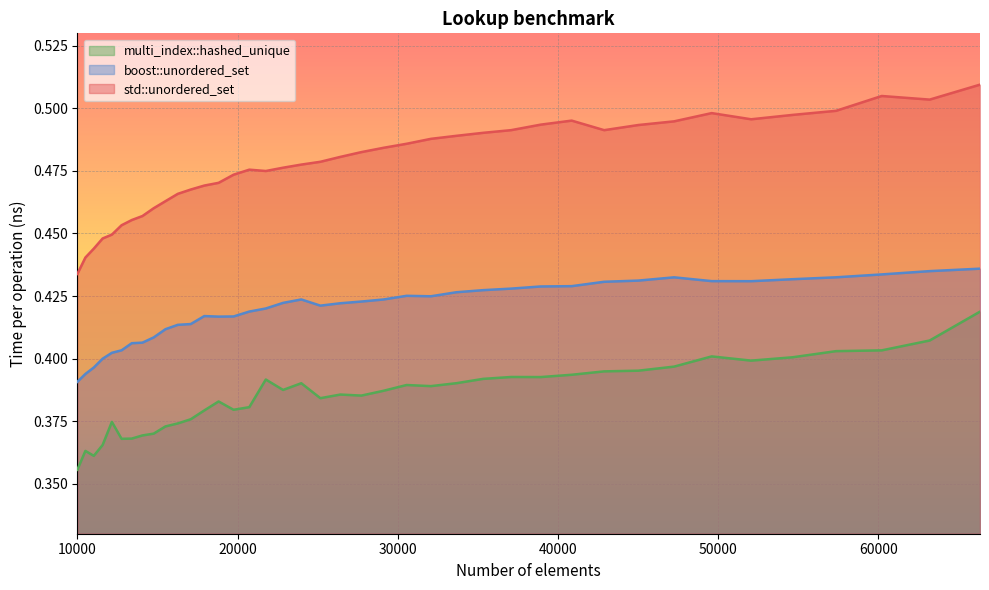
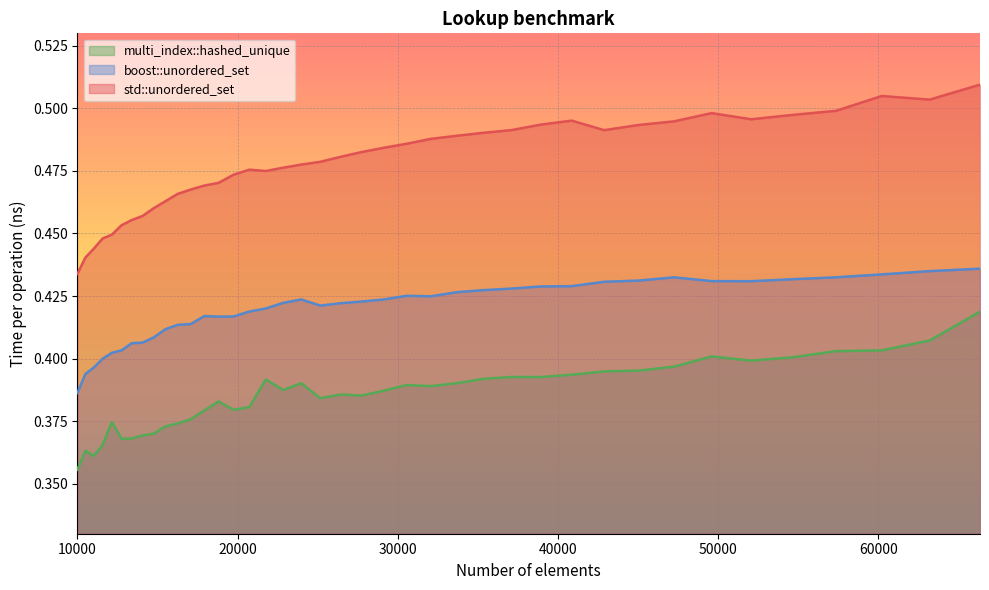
boost::unordered_set, 10000: 0.391 -> 0.386
